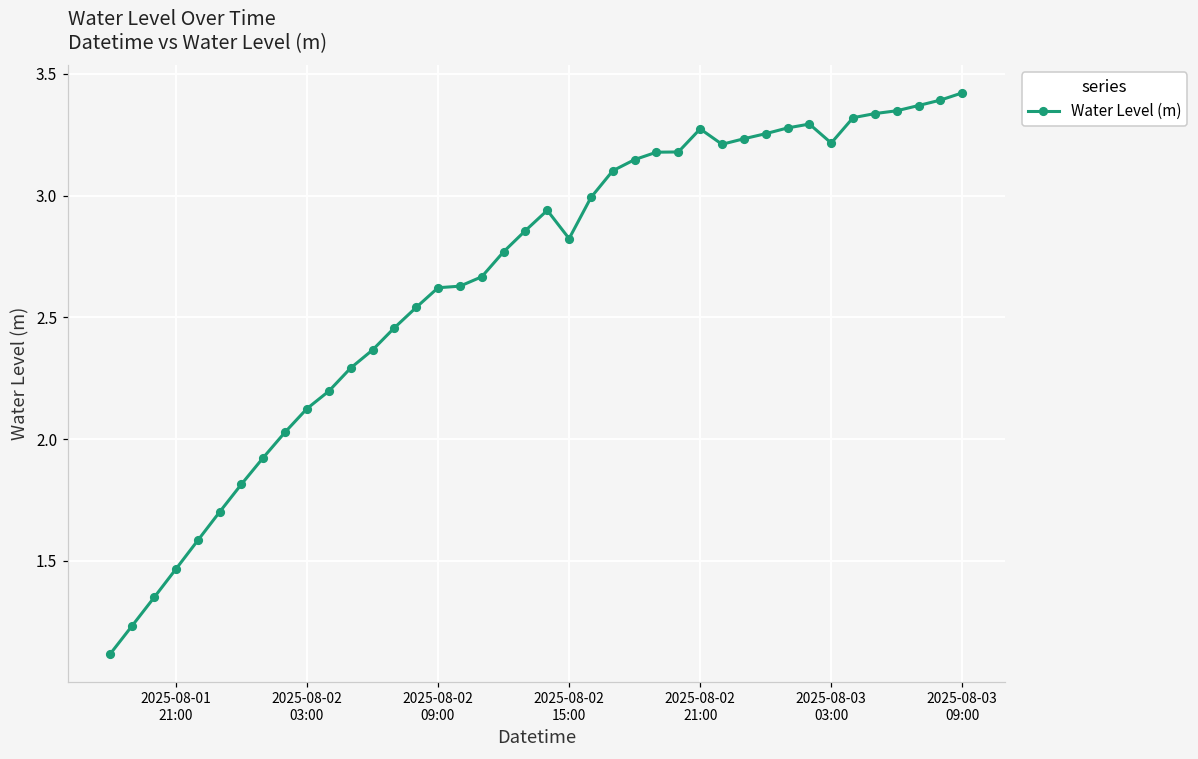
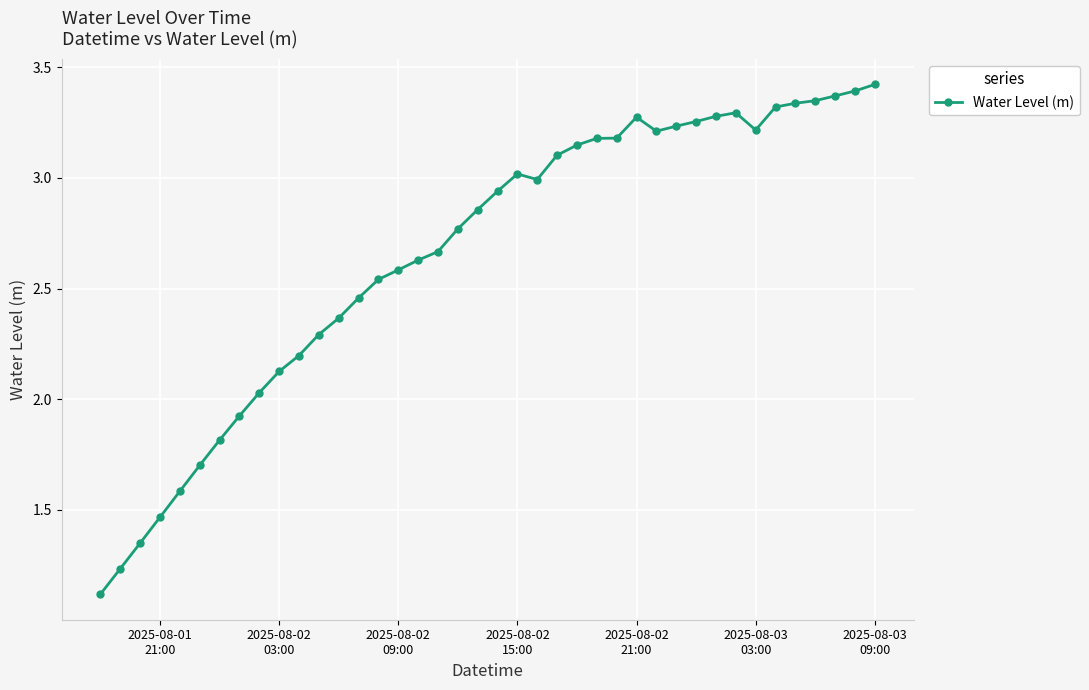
2025-08-02 09:00: 2.62 -> 2.58
2025-08-02 15:00: 2.82 -> 3.02
